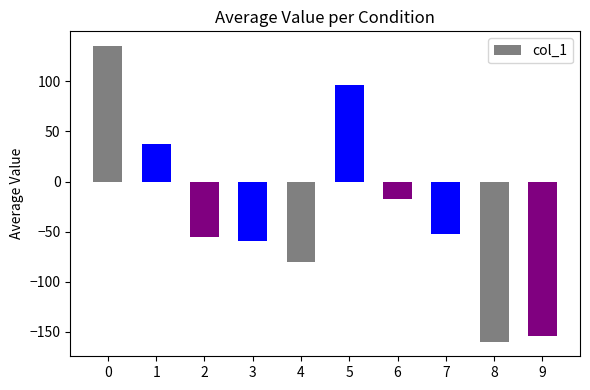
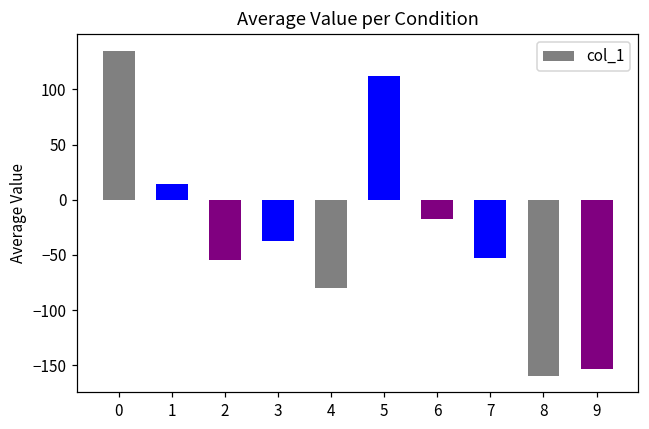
1: 37 -> 15
3: -59 -> -38
5: 96 -> 112
